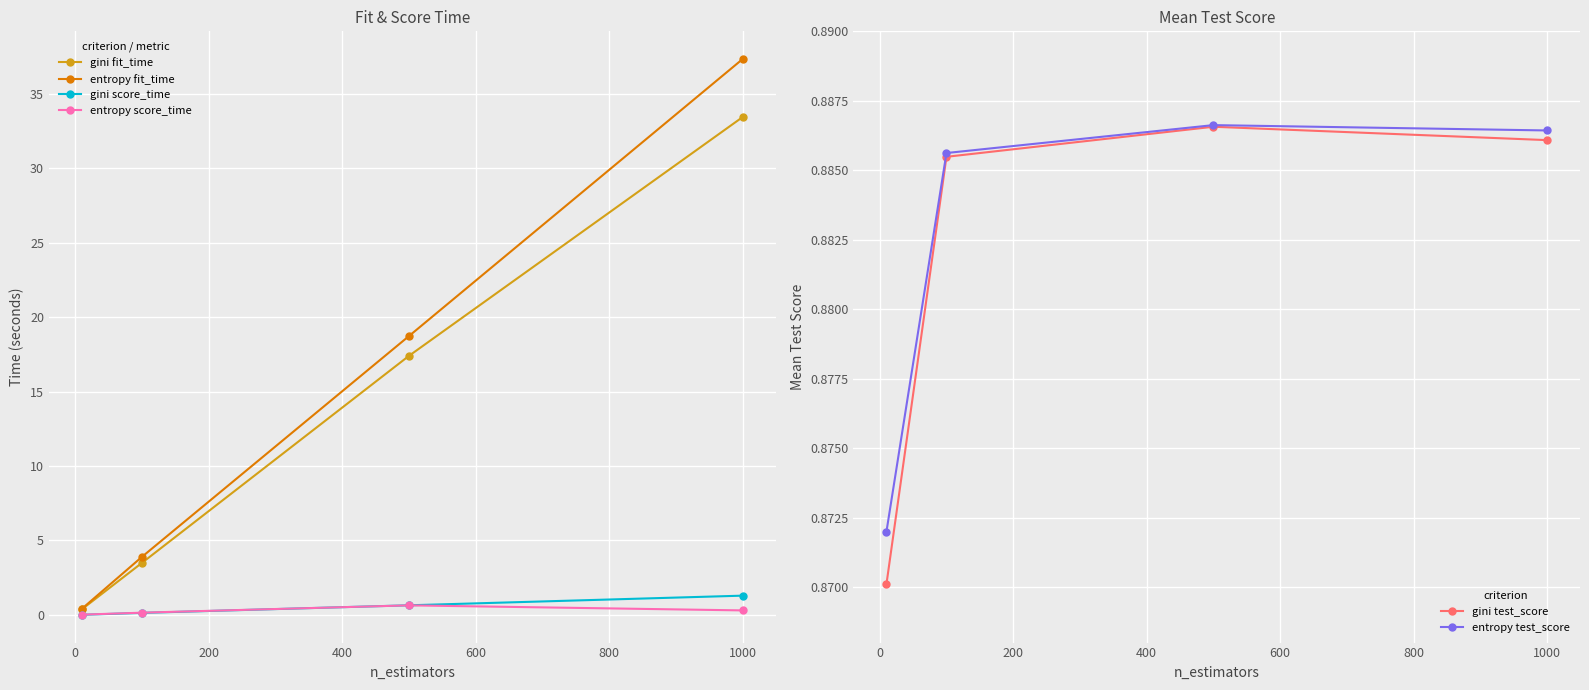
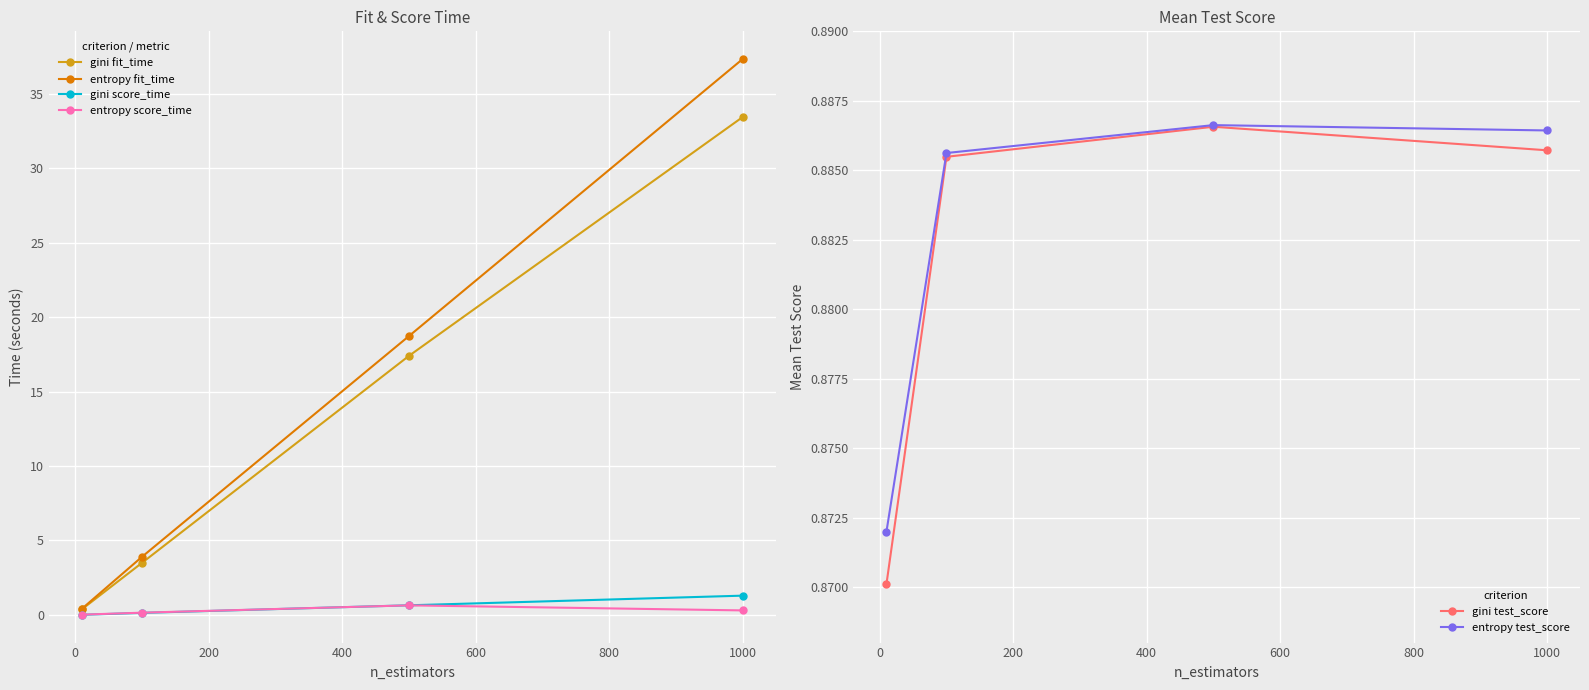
Mean Test Score, gini test_score, 1000: 0.8861 -> 0.8857
